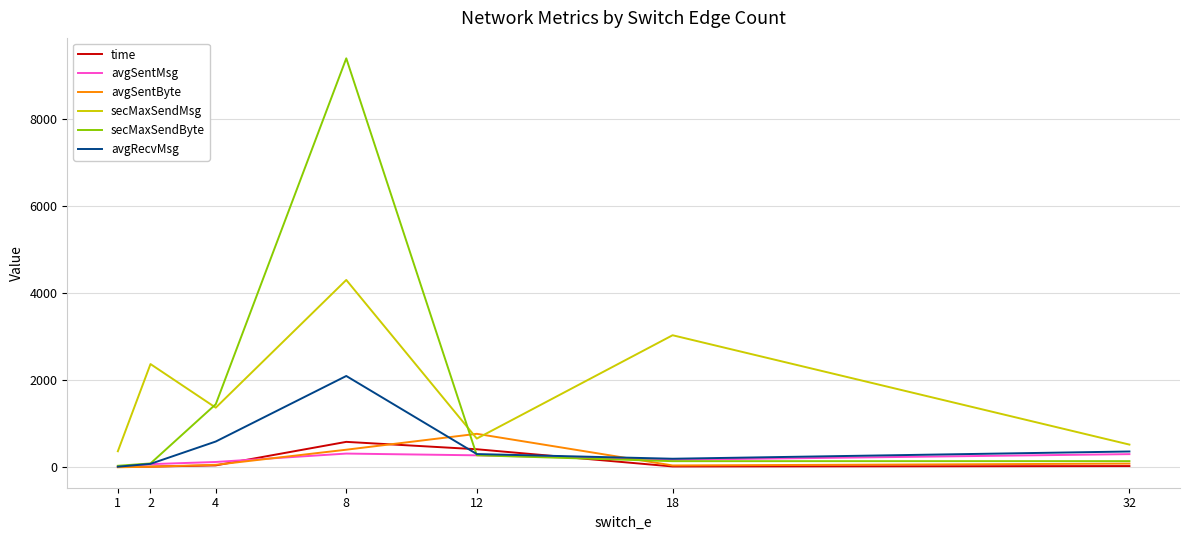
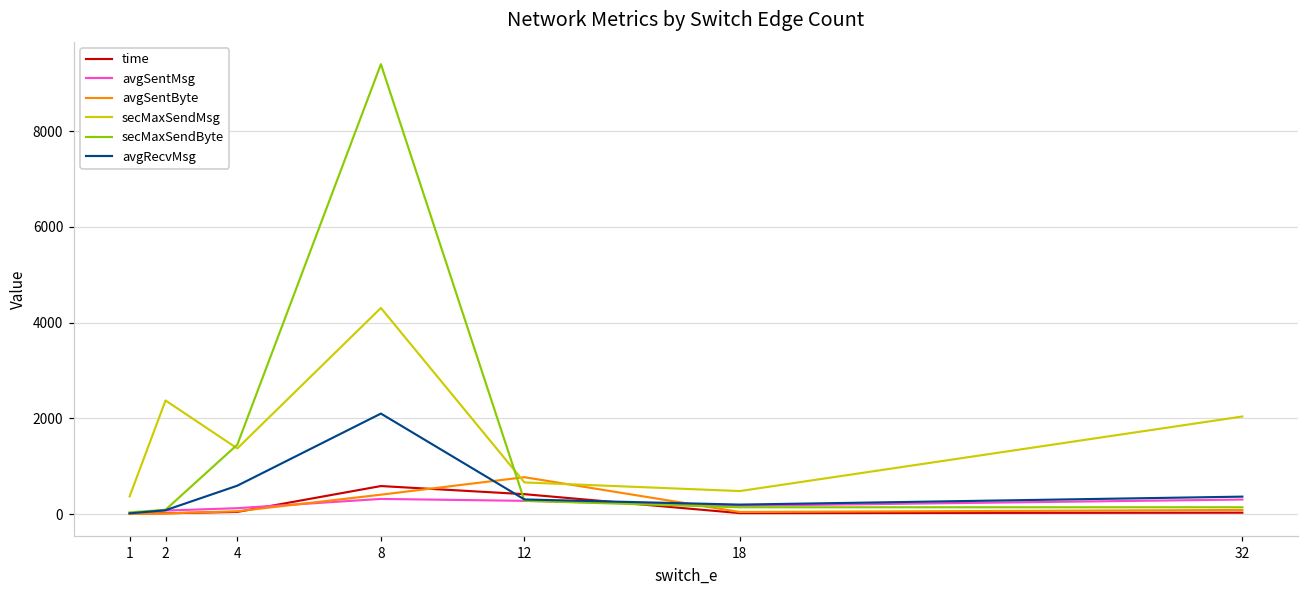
secMaxSendMsg, 18: 3000 -> 500
secMaxSendMsg, 32: 500 -> 2000
